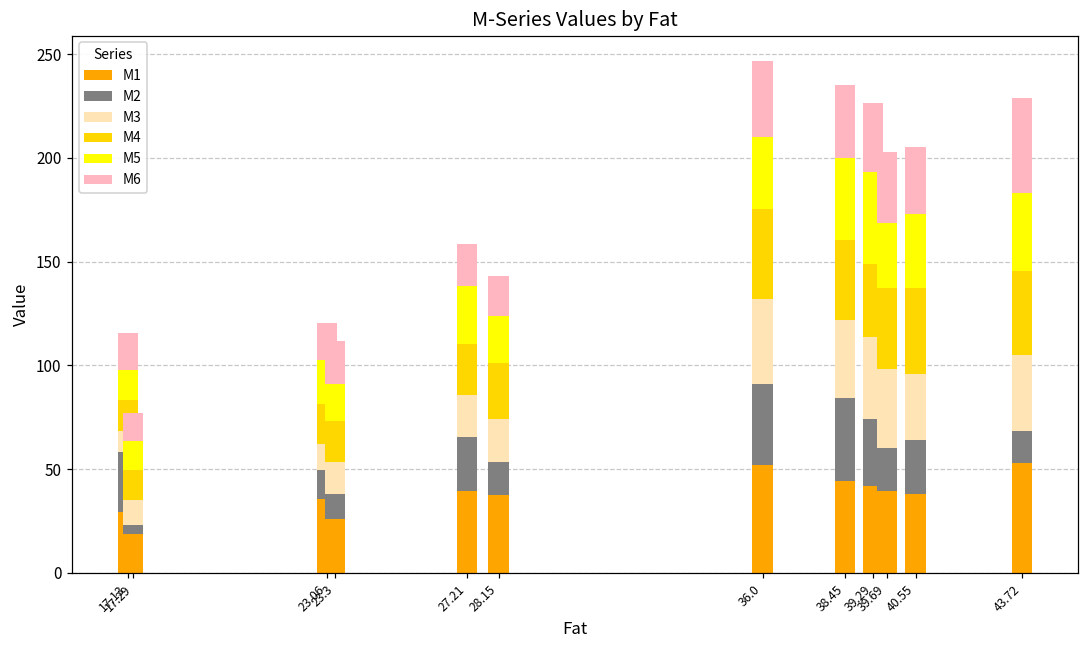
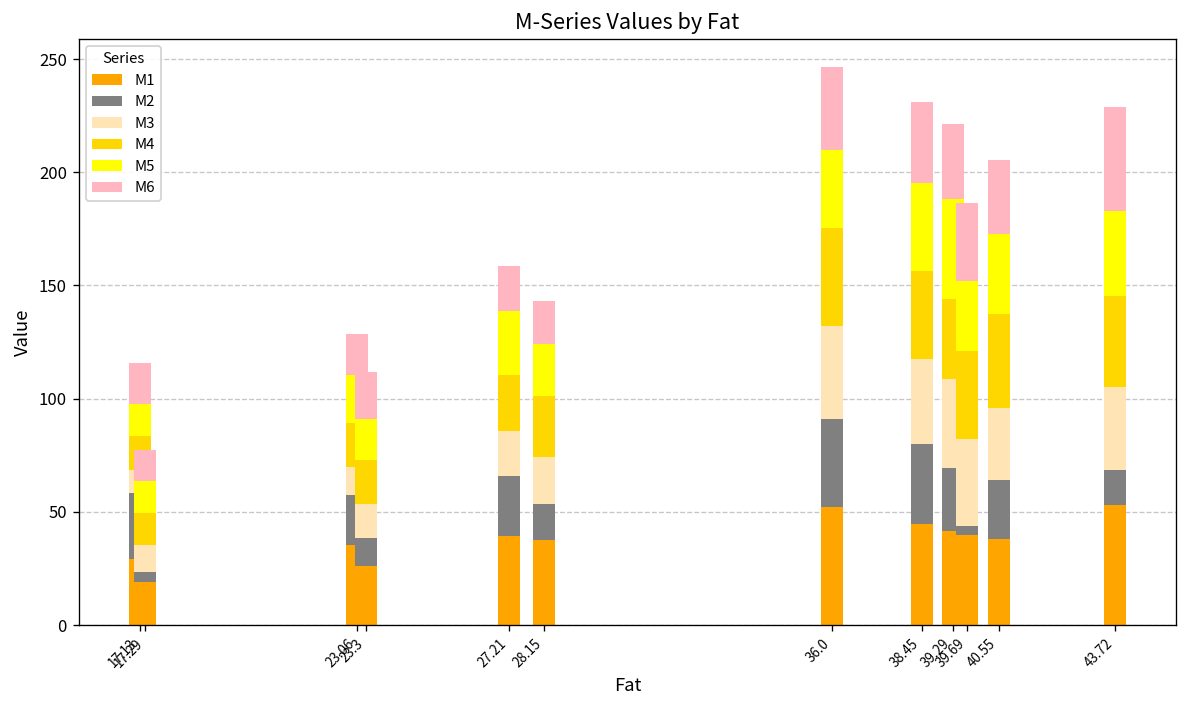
M2, 23.06: 14 -> 22
M2, 38.45: 40 -> 35
M2, 39.29: 33 -> 28
M2, 39.69: 21 -> 4
